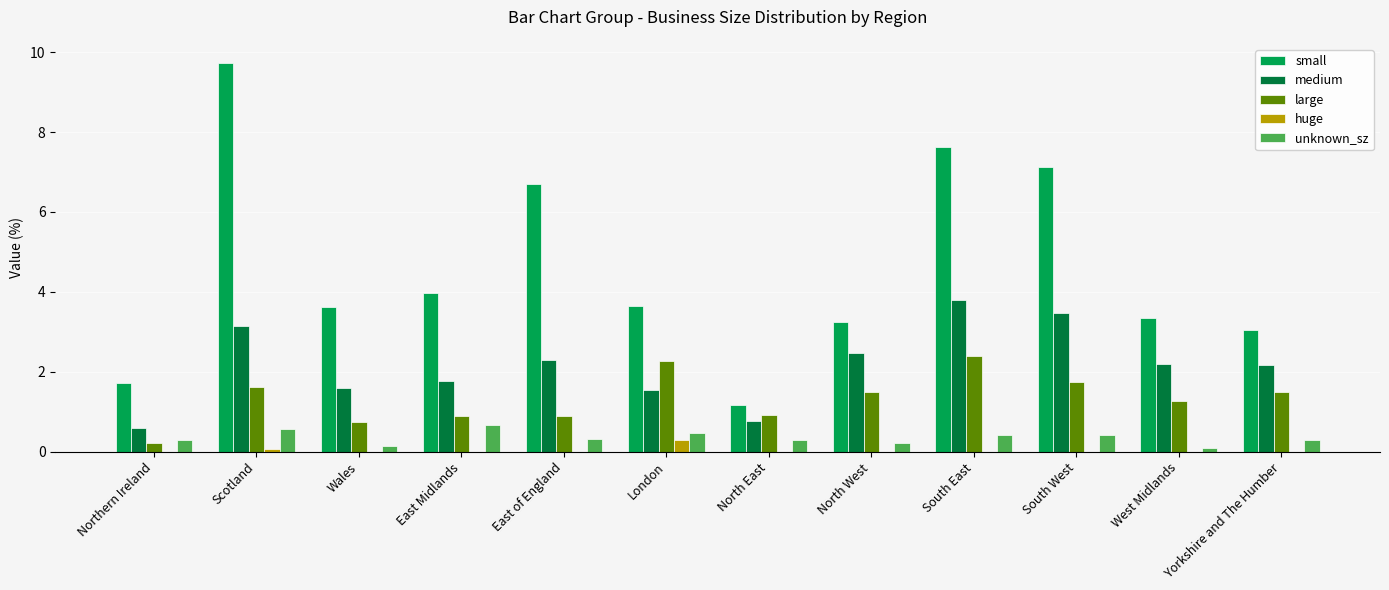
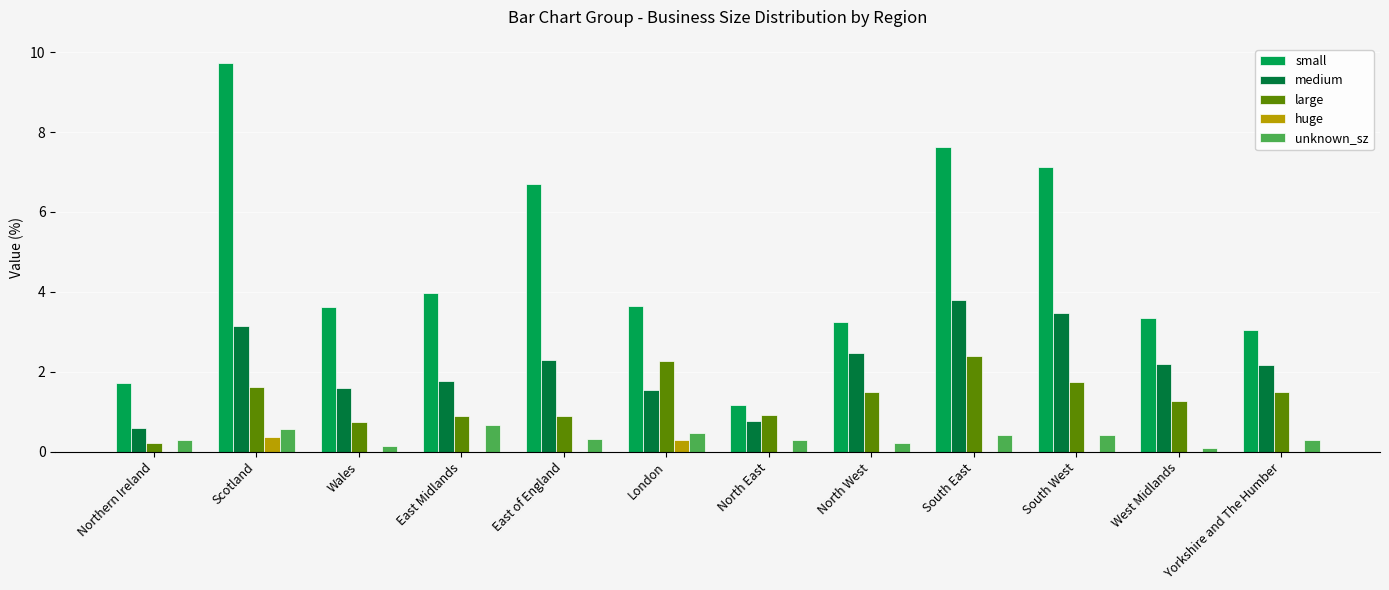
huge, Scotland: 0.1 -> 0.4
